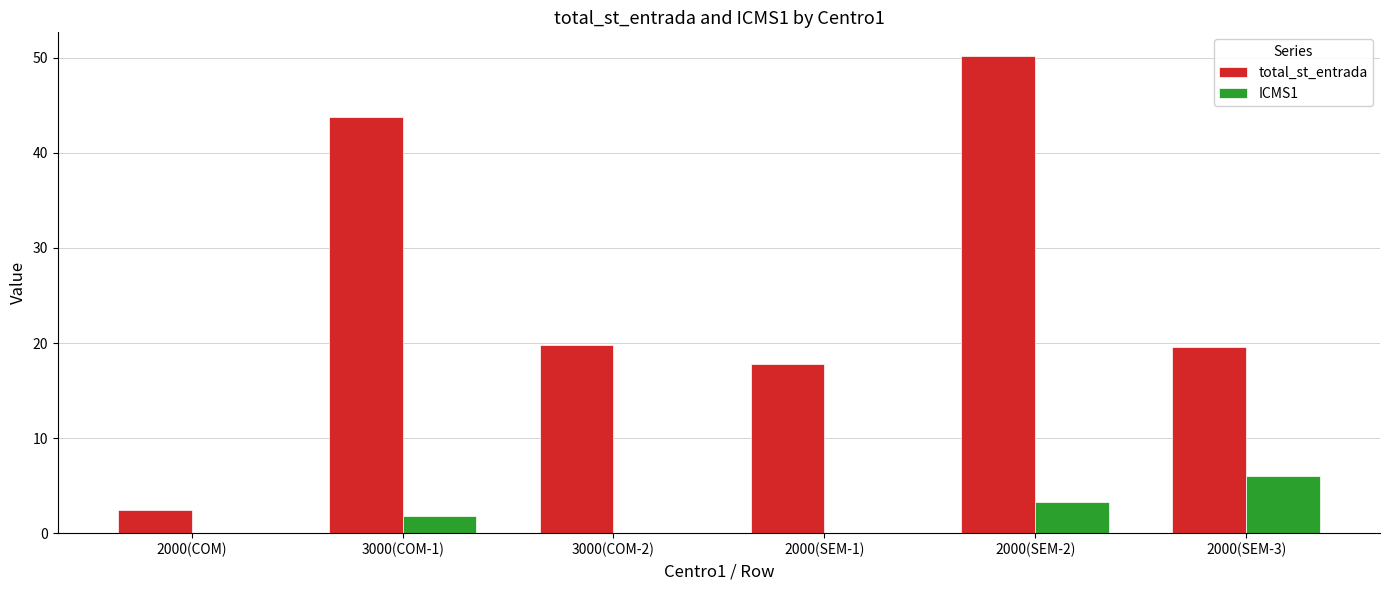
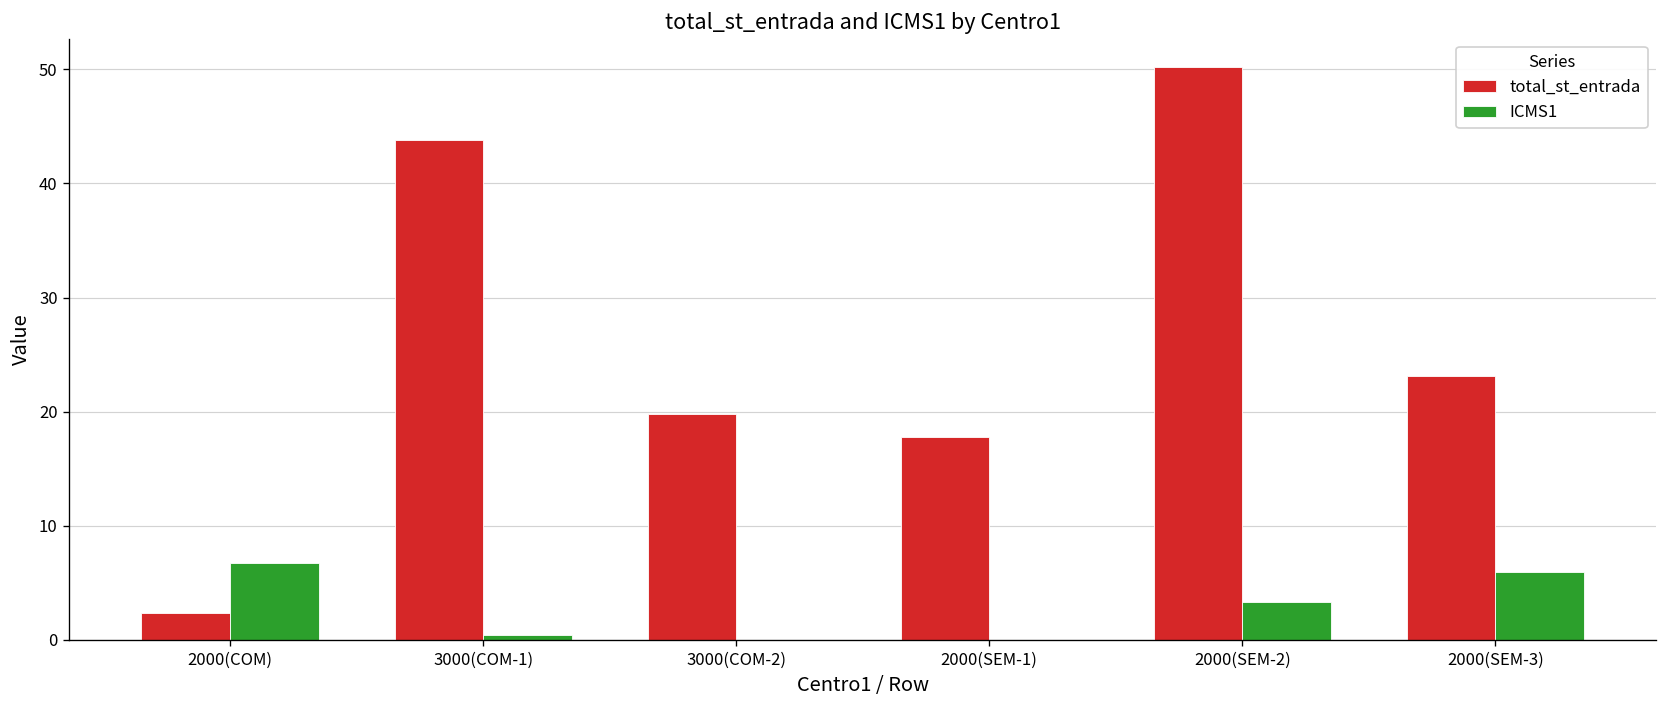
ICMS1, 2000(COM): 0 -> 7
ICMS1, 3000(COM-1): 2 -> 0
total_st_entrada, 2000(SEM-3): 20 -> 23
